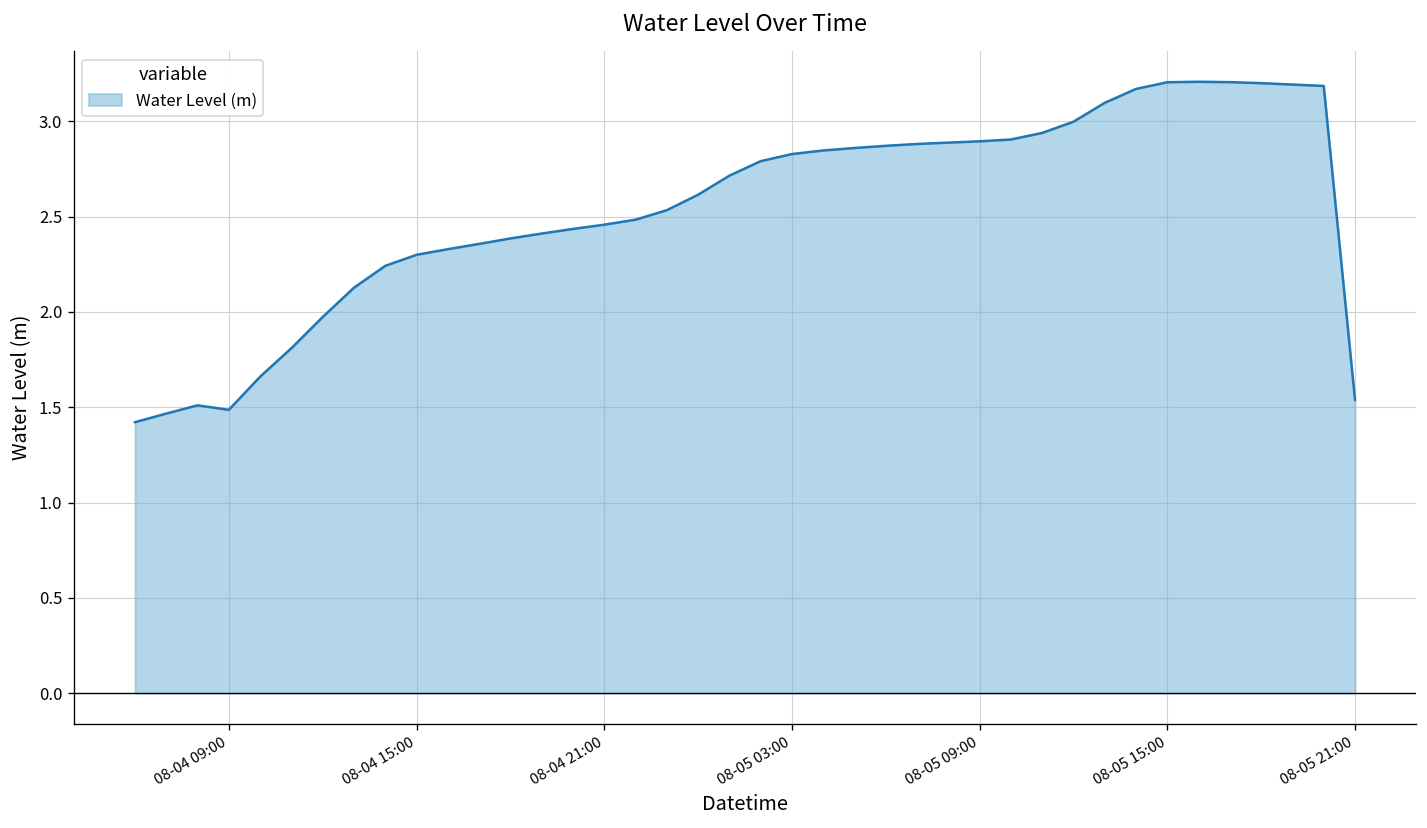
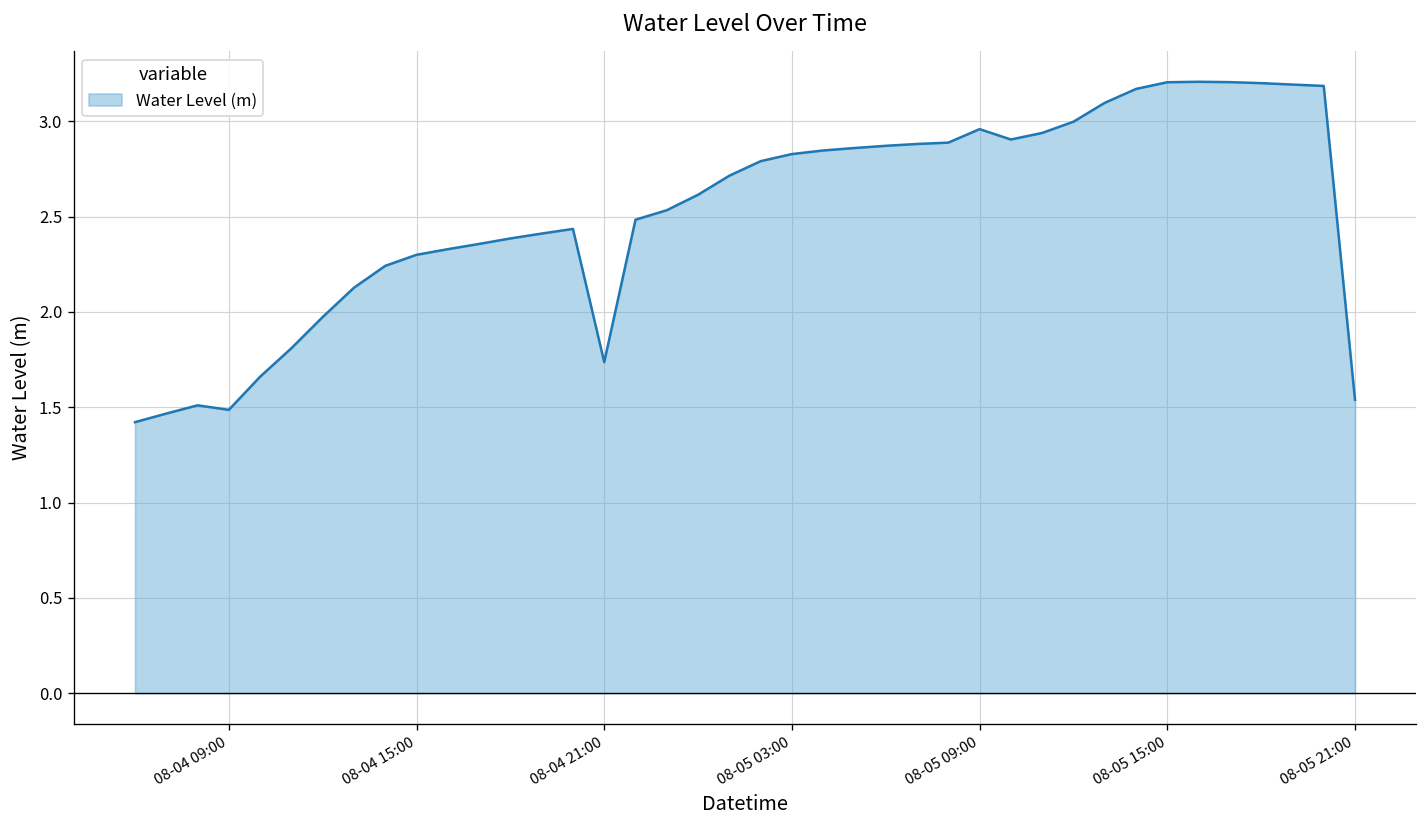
08-04 21:00: 2.46 -> 1.74
08-05 09:00: 2.89 -> 2.96
